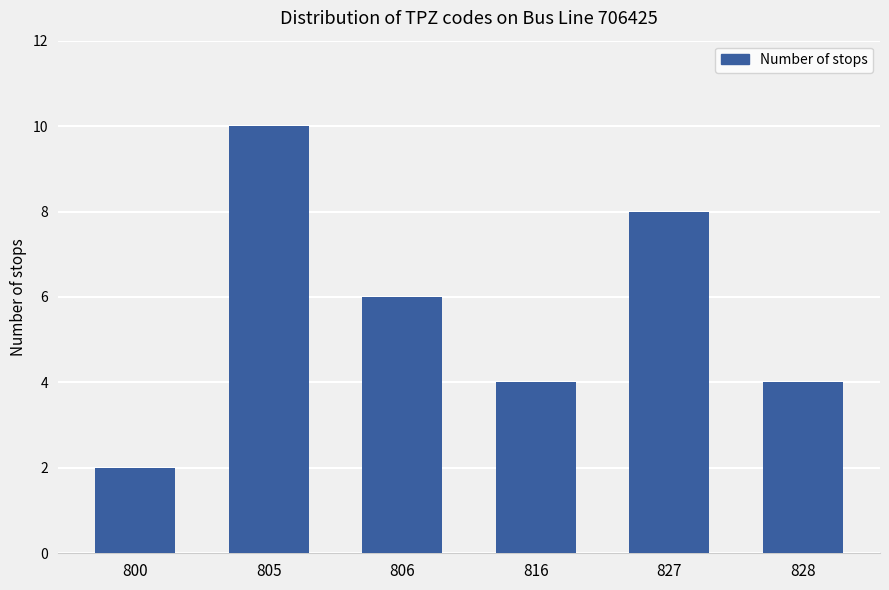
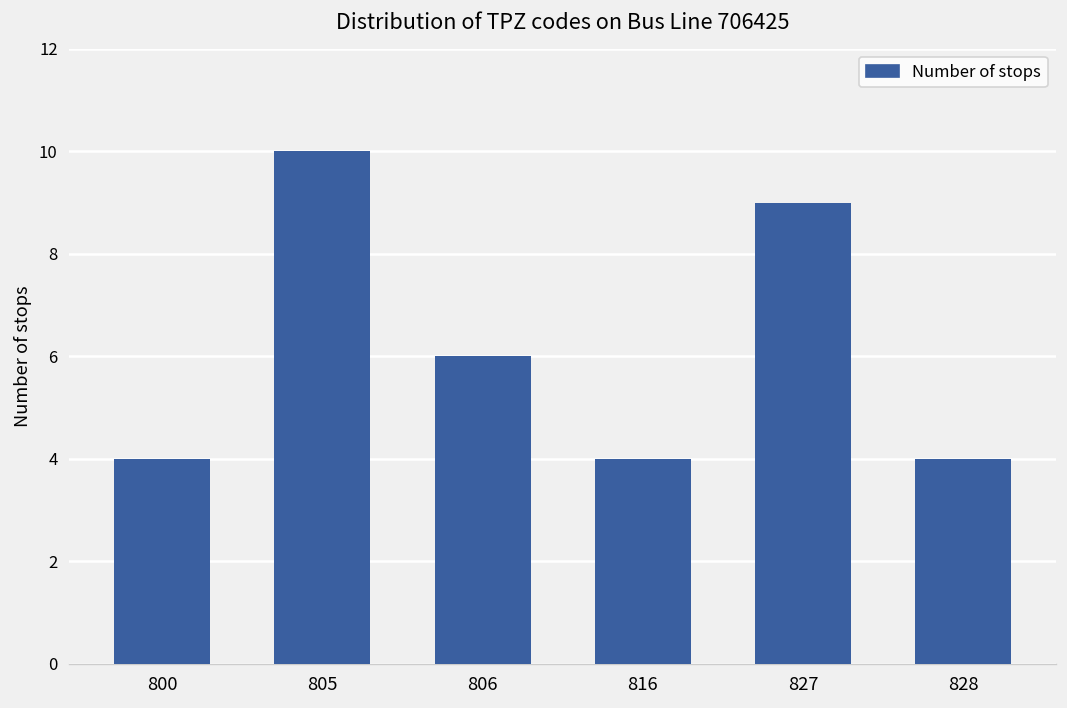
800: 2 -> 4
827: 8 -> 9
